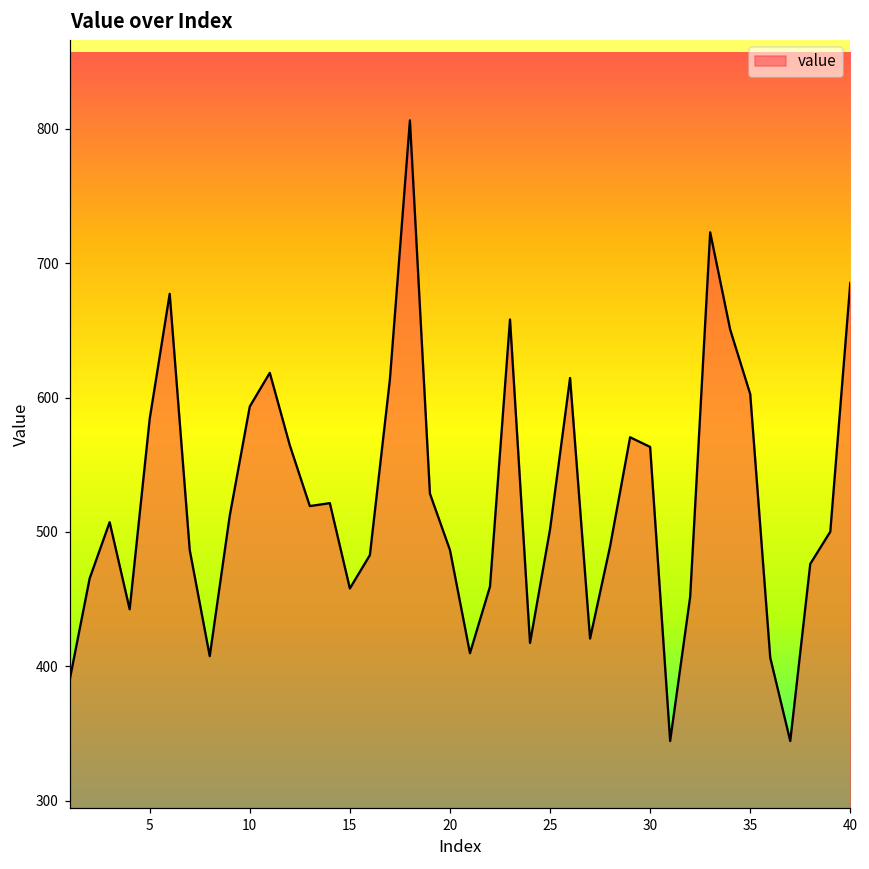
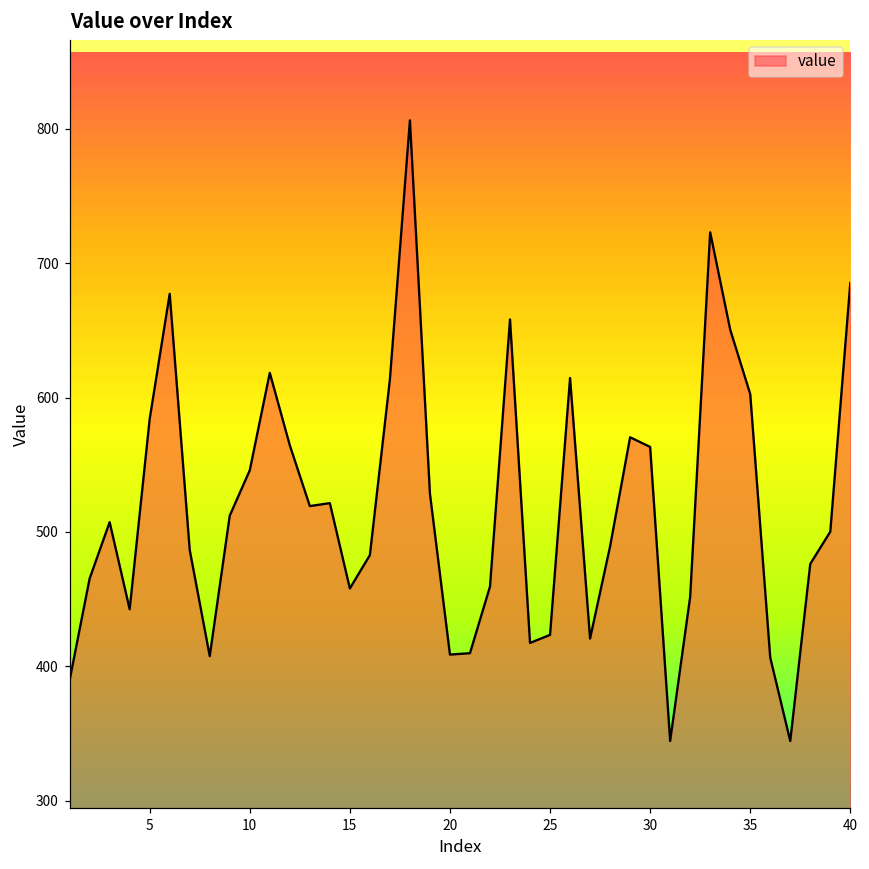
10: 593 -> 546
20: 487 -> 409
25: 502 -> 423
